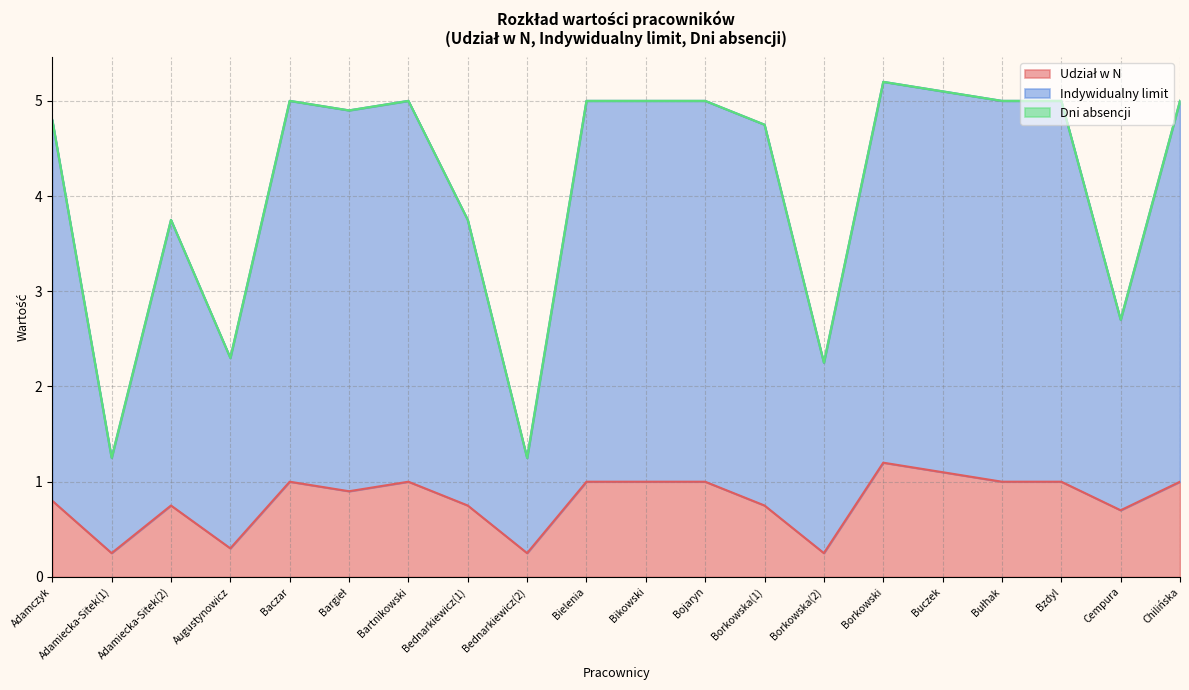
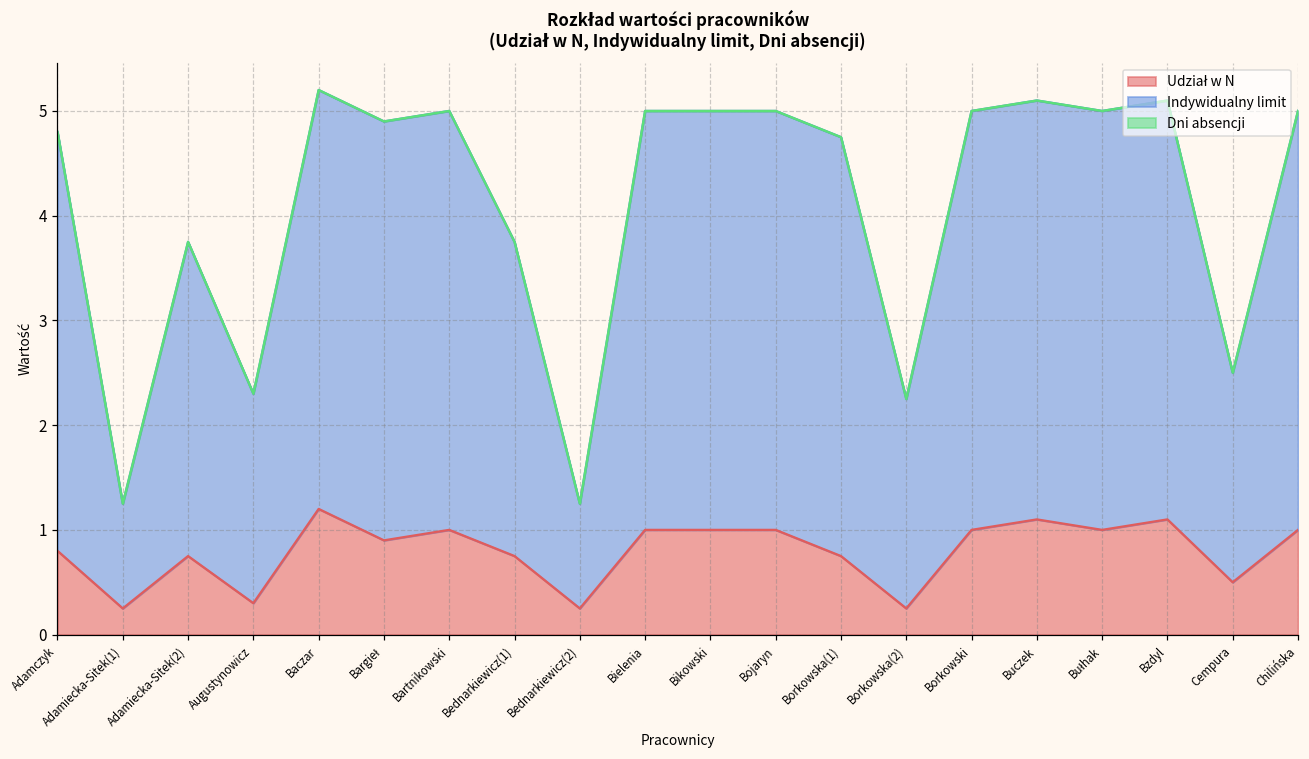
Udział w N, Baczar: 1.0 -> 1.2
Udział w N, Borkowski: 1.2 -> 1.0
Udział w N, Bzdyl: 1.0 -> 1.1
Udział w N, Cempura: 0.7 -> 0.5
